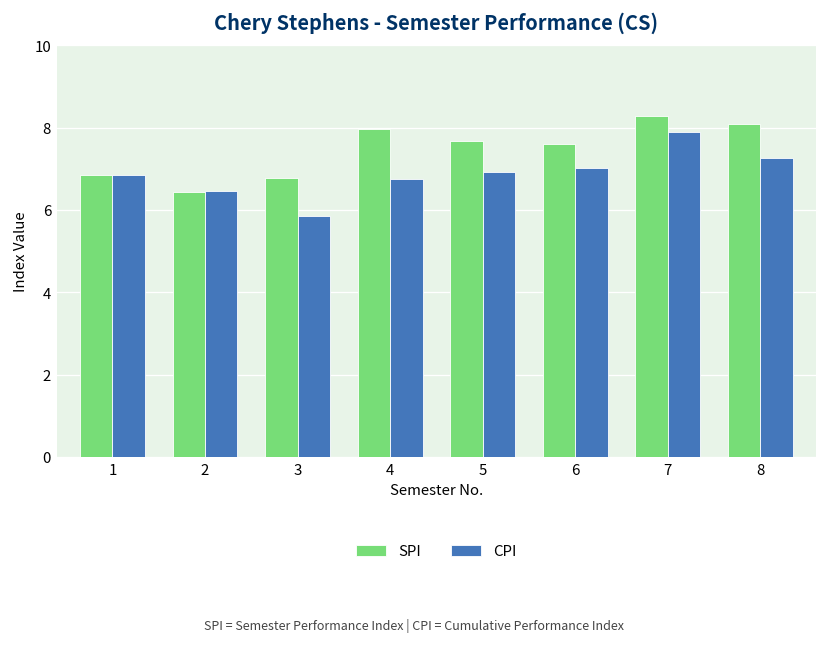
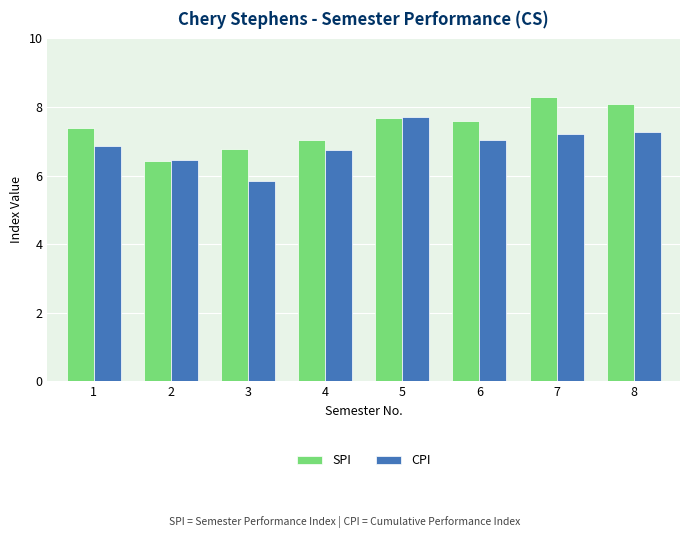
SPI, 1: 6.9 -> 7.4
SPI, 4: 8.0 -> 7.0
CPI, 5: 6.9 -> 7.7
CPI, 7: 7.9 -> 7.2
